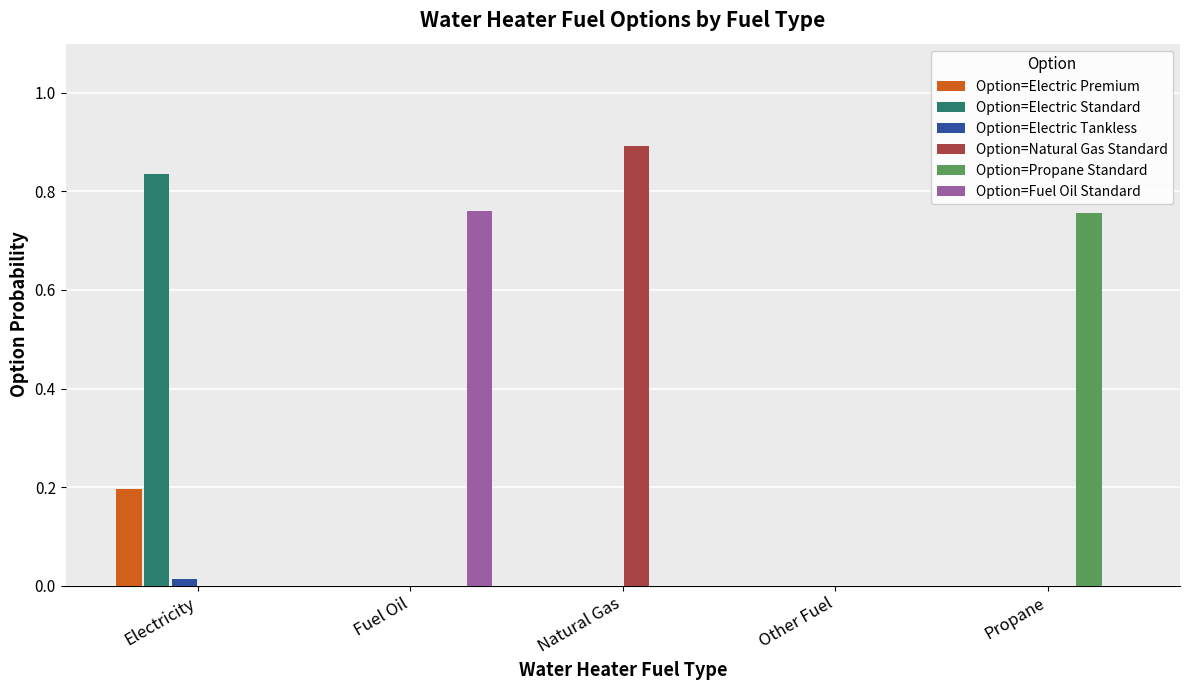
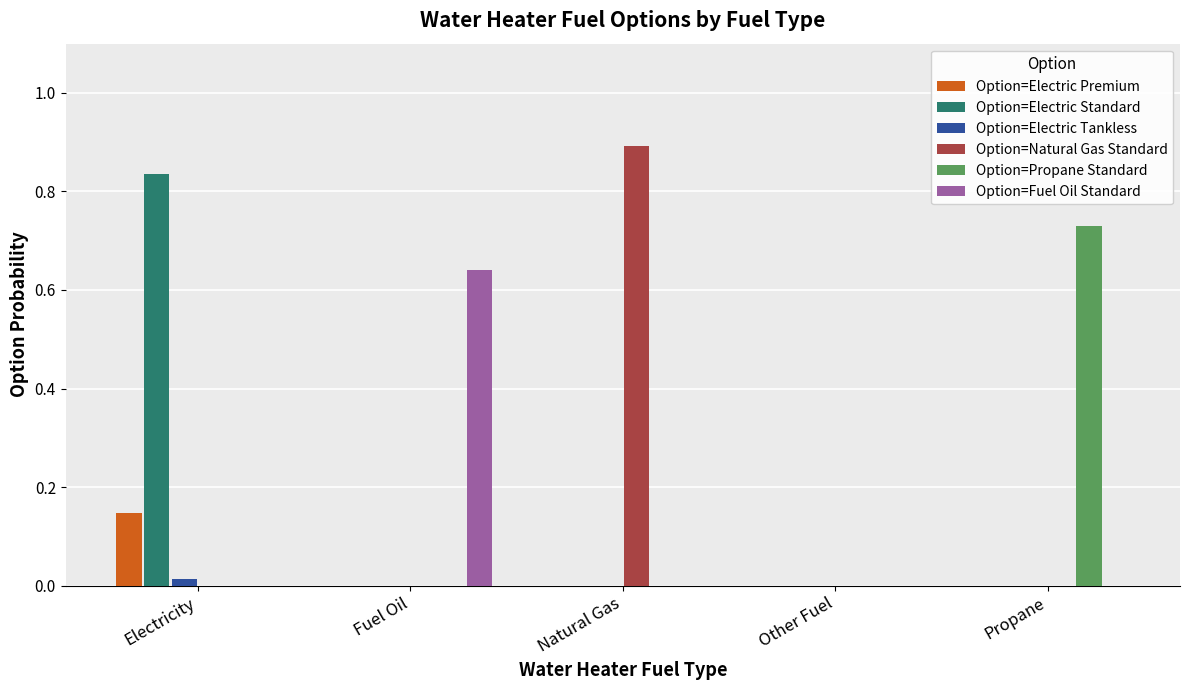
Option=Electric Premium, Electricity: 0.20 -> 0.15
Option=Fuel Oil Standard, Fuel Oil: 0.76 -> 0.64
Option=Propane Standard, Propane: 0.76 -> 0.73
